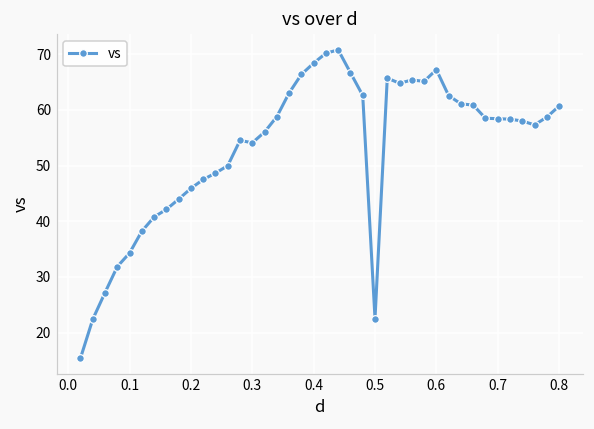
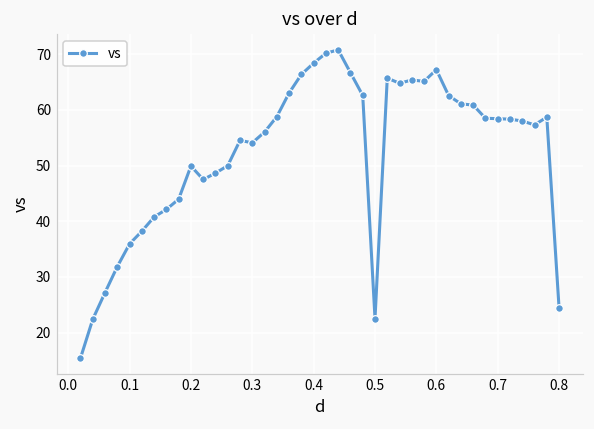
0.1: 34 -> 36
0.2: 46 -> 50
0.8: 61 -> 24
